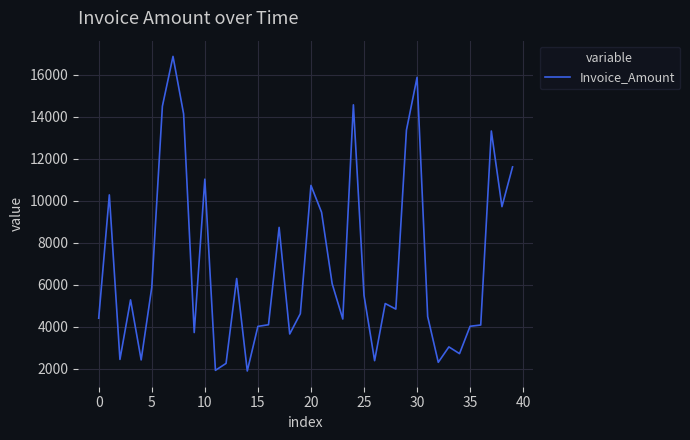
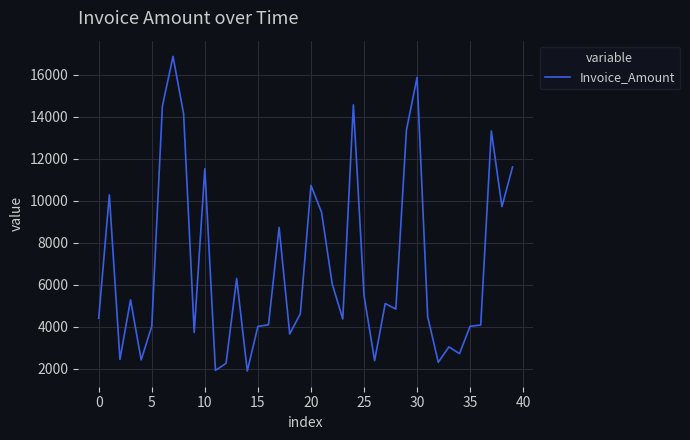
5: 5900 -> 4000
10: 11000 -> 11500
